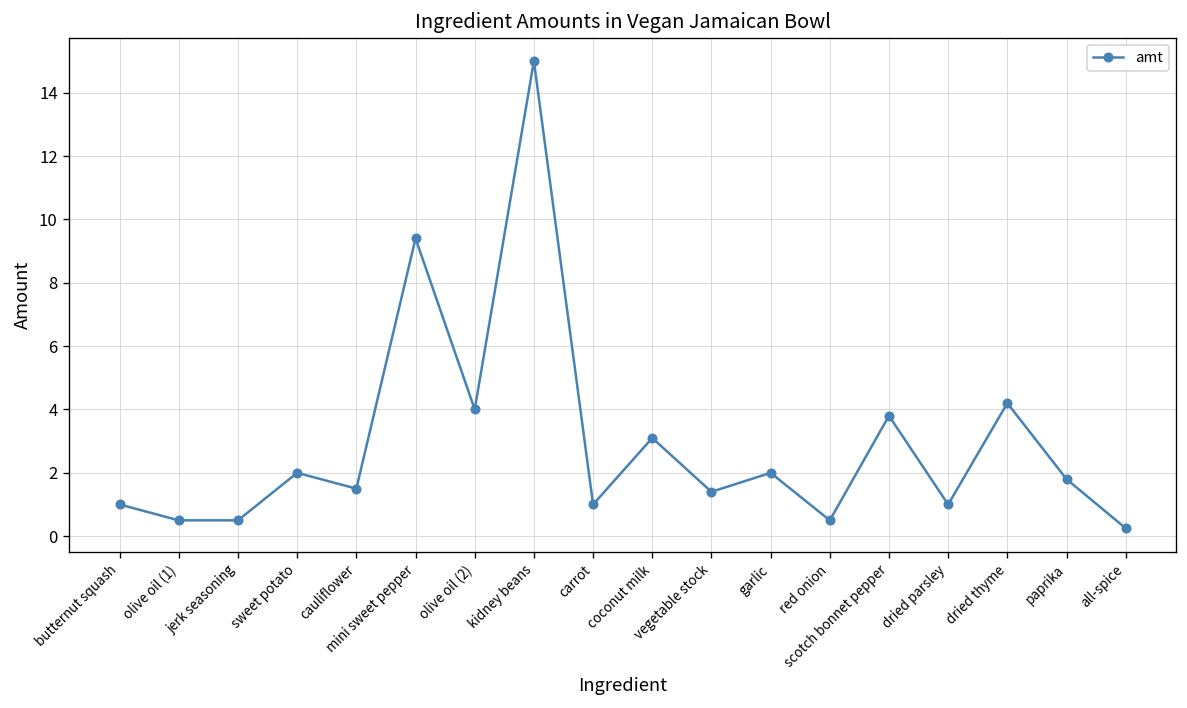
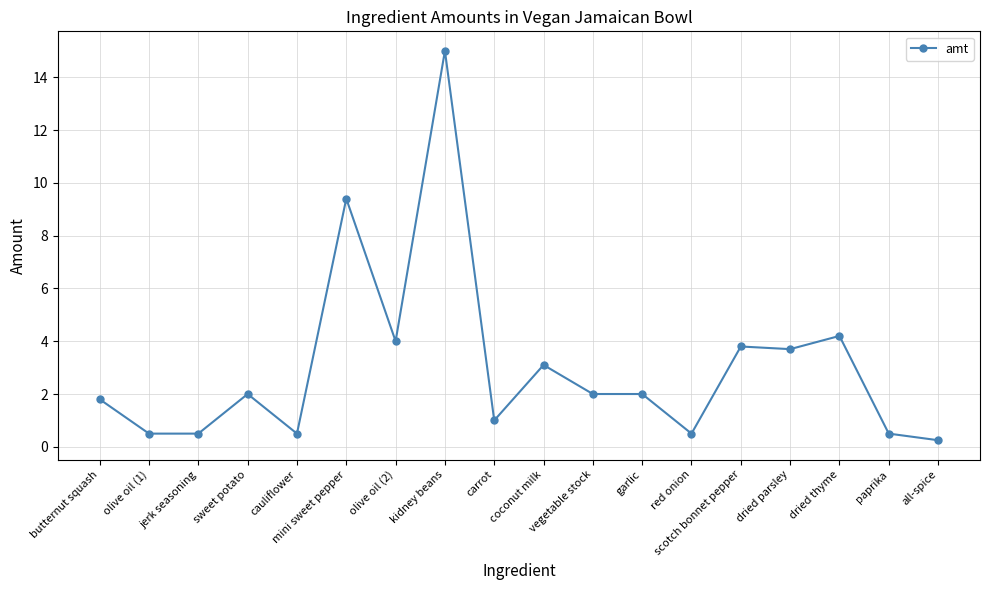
butternut squash: 1.0 -> 1.8
cauliflower: 1.5 -> 0.5
vegetable stock: 1.4 -> 2.0
dried parsley: 1.0 -> 3.7
paprika: 1.8 -> 0.5
